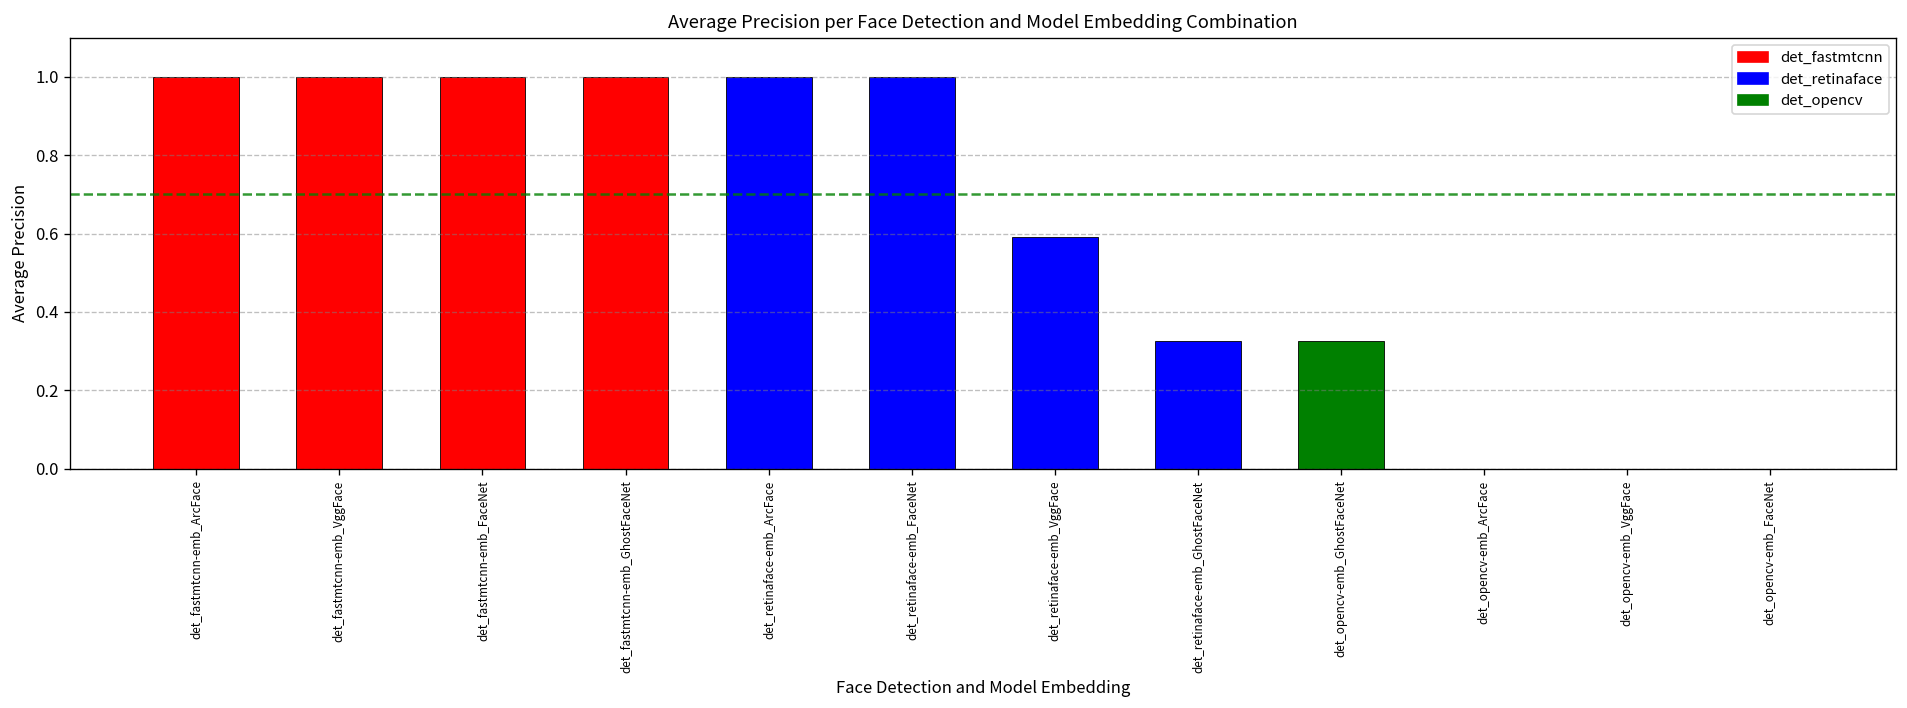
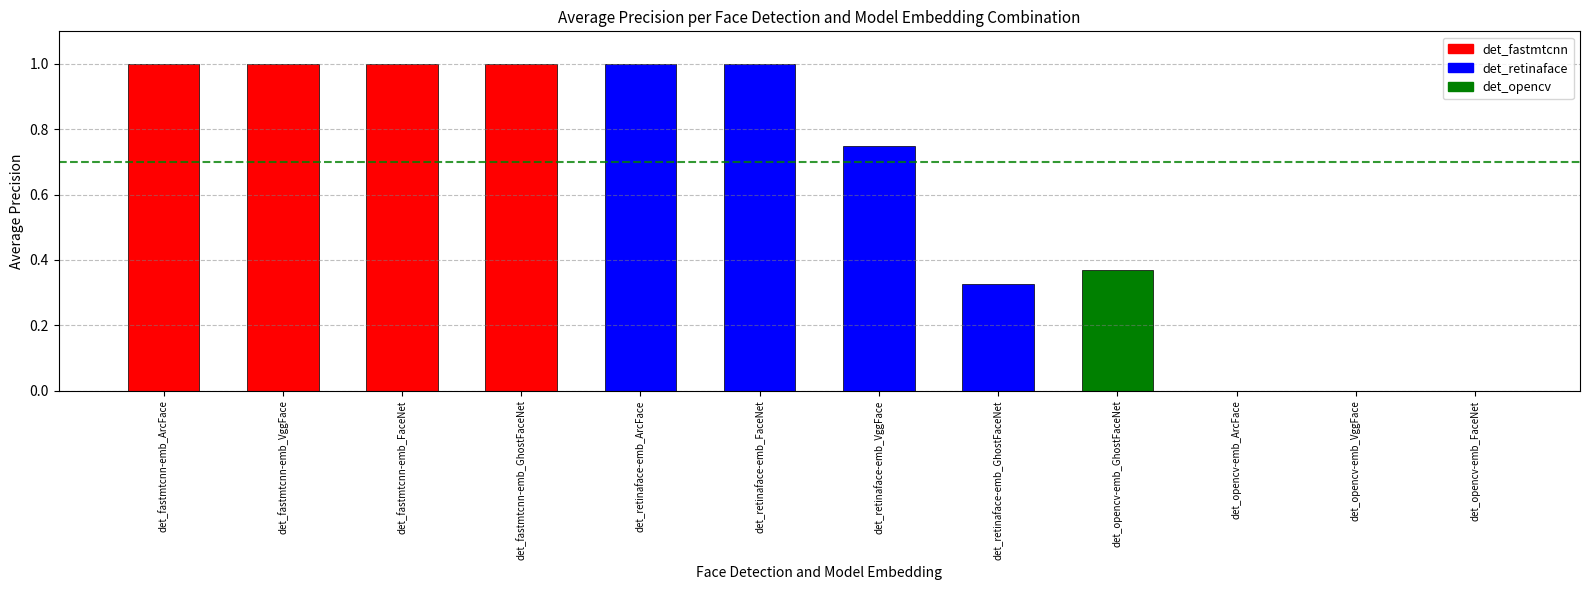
det_retinaface-emb_VggFace: 0.59 -> 0.75
det_opencv-emb_GhostFaceNet: 0.33 -> 0.37
